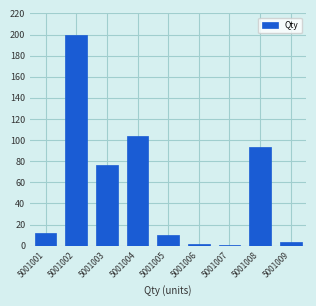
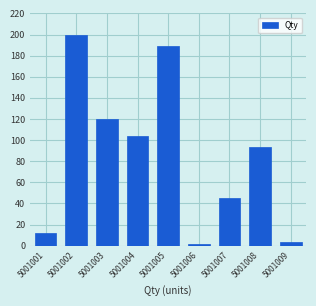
5001003: 76 -> 120
5001005: 10 -> 189
5001007: 1 -> 45
